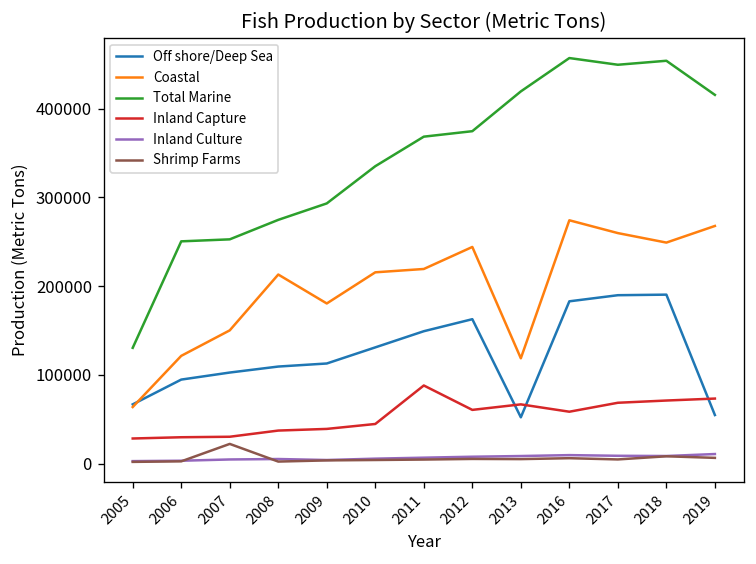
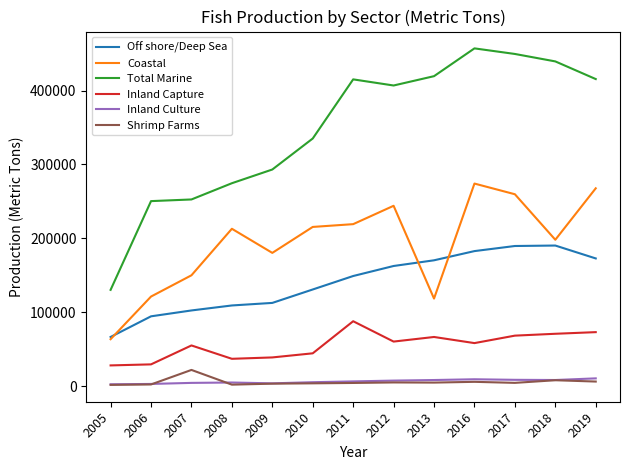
Inland Capture, 2007: 30000 -> 60000
Total Marine, 2011: 370000 -> 420000
Total Marine, 2012: 370000 -> 410000
Off shore/Deep Sea, 2013: 50000 -> 170000
Coastal, 2018: 250000 -> 200000
Total Marine, 2018: 450000 -> 440000
Off shore/Deep Sea, 2019: 50000 -> 170000
